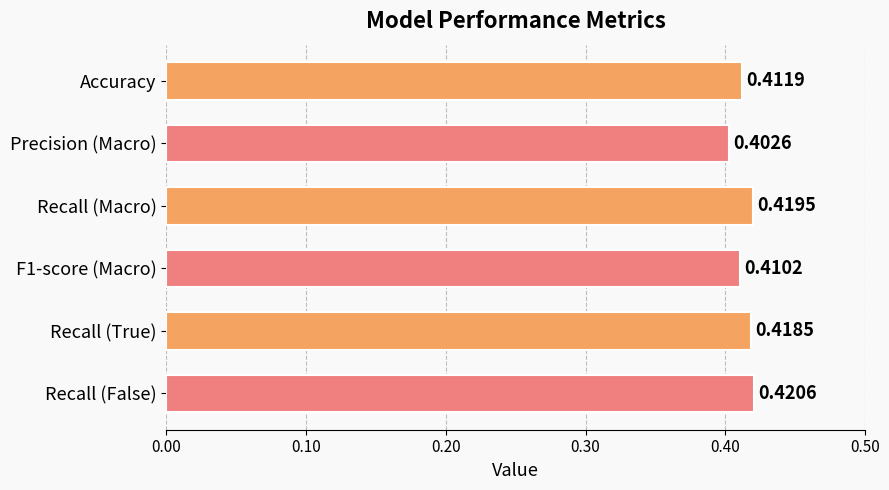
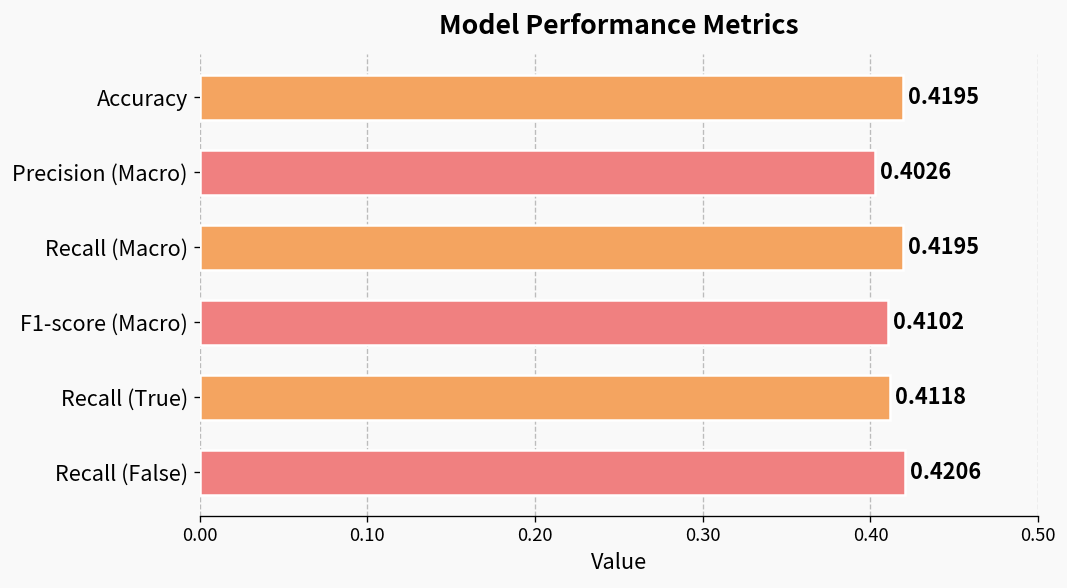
Accuracy: 0.4119 -> 0.4195
Recall (True): 0.4185 -> 0.4118
